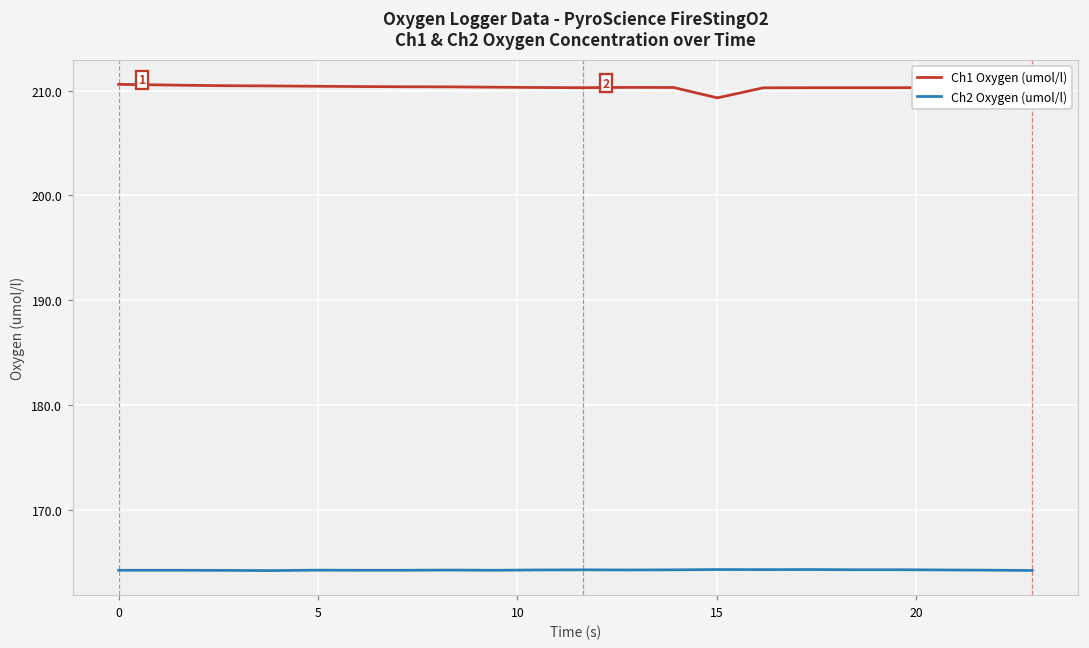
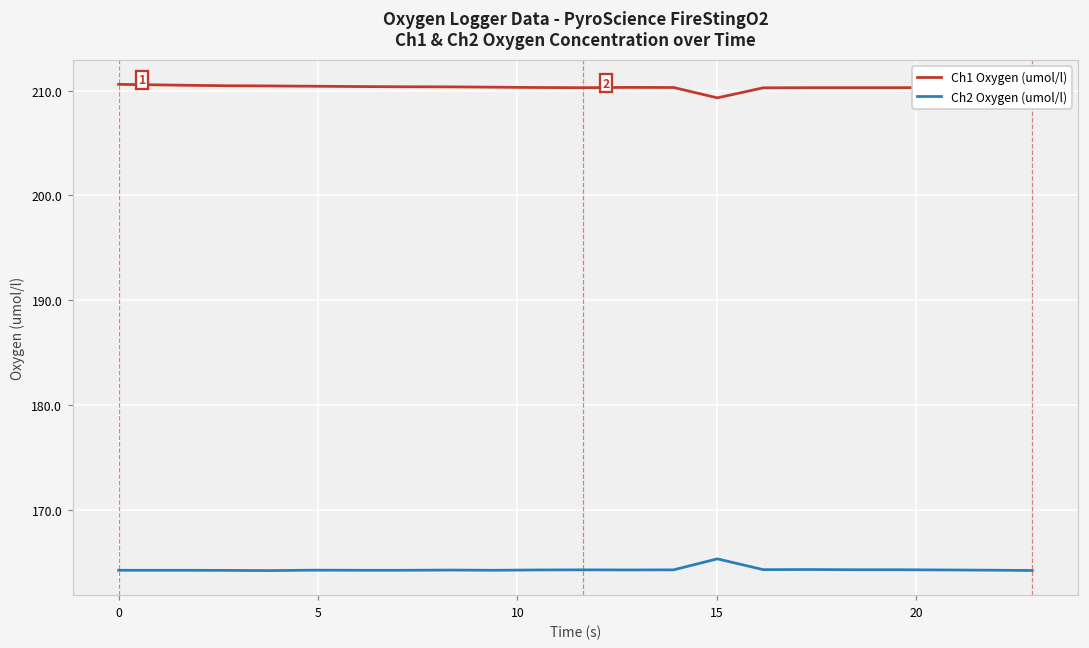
Ch2 Oxygen (umol/l), 15: 164 -> 165
